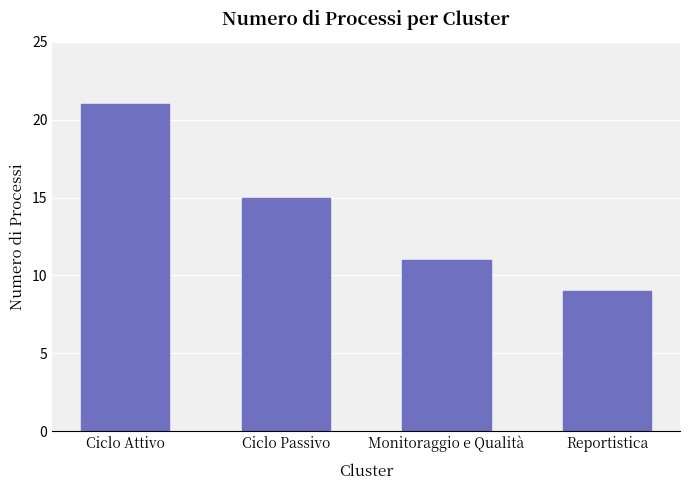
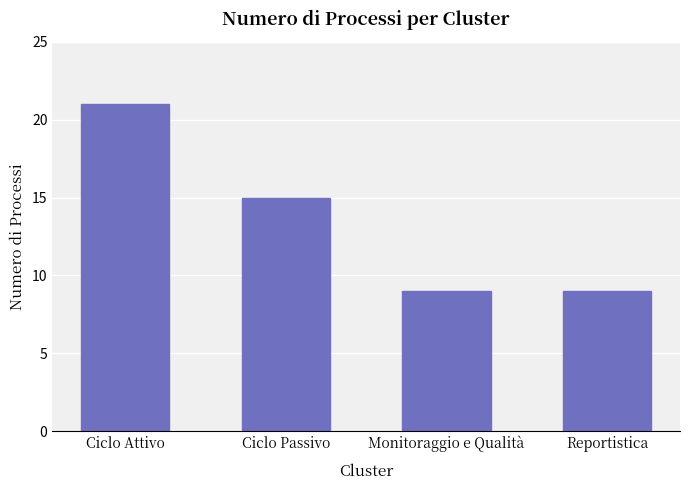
Monitoraggio e Qualità: 11 -> 9
